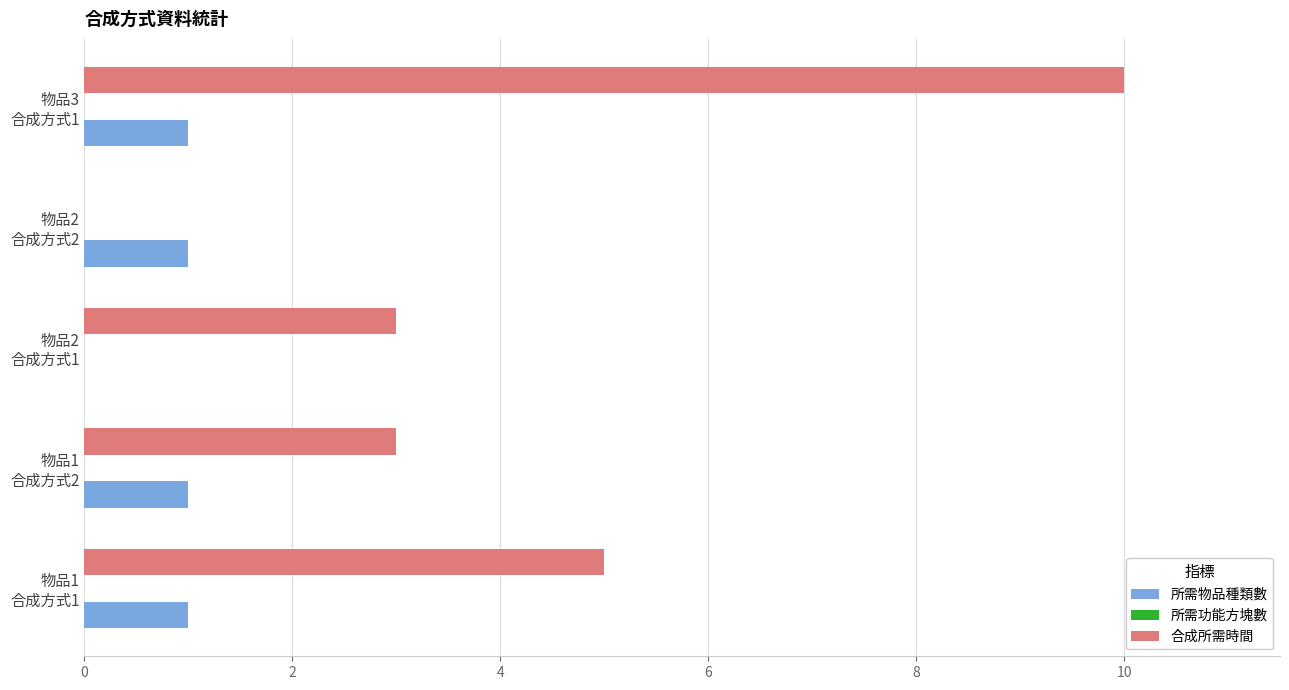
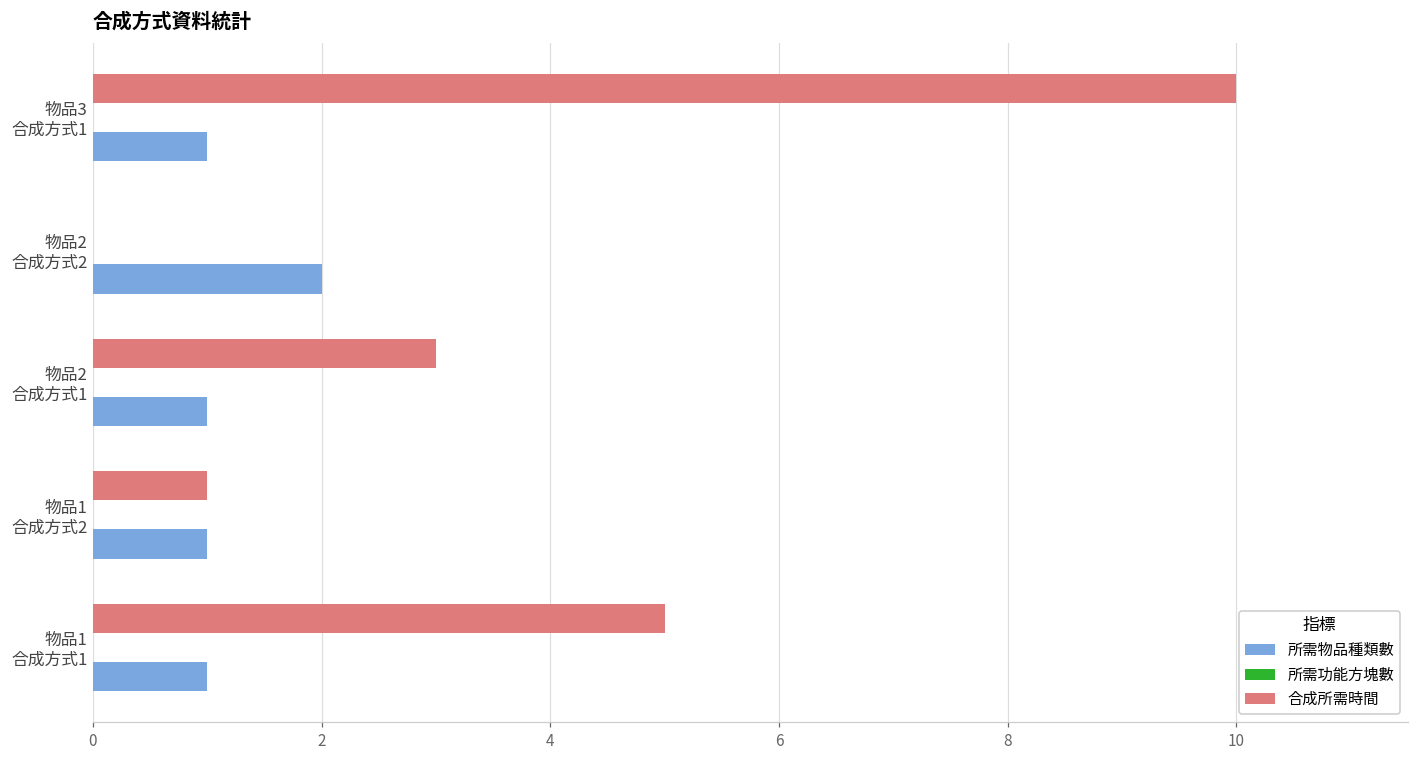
所需物品種類數, 物品2 合成方式2: 1 -> 2
所需物品種類數, 物品2 合成方式1: 0 -> 1
合成所需時間, 物品1 合成方式2: 3 -> 1
